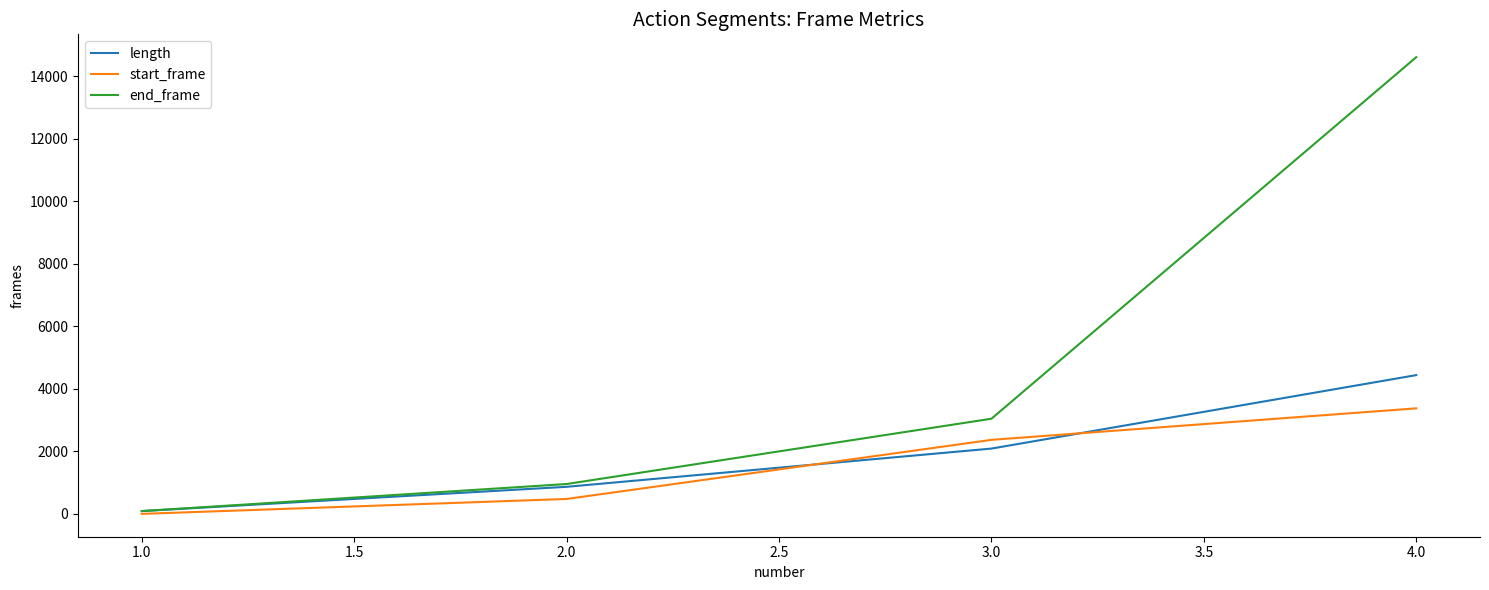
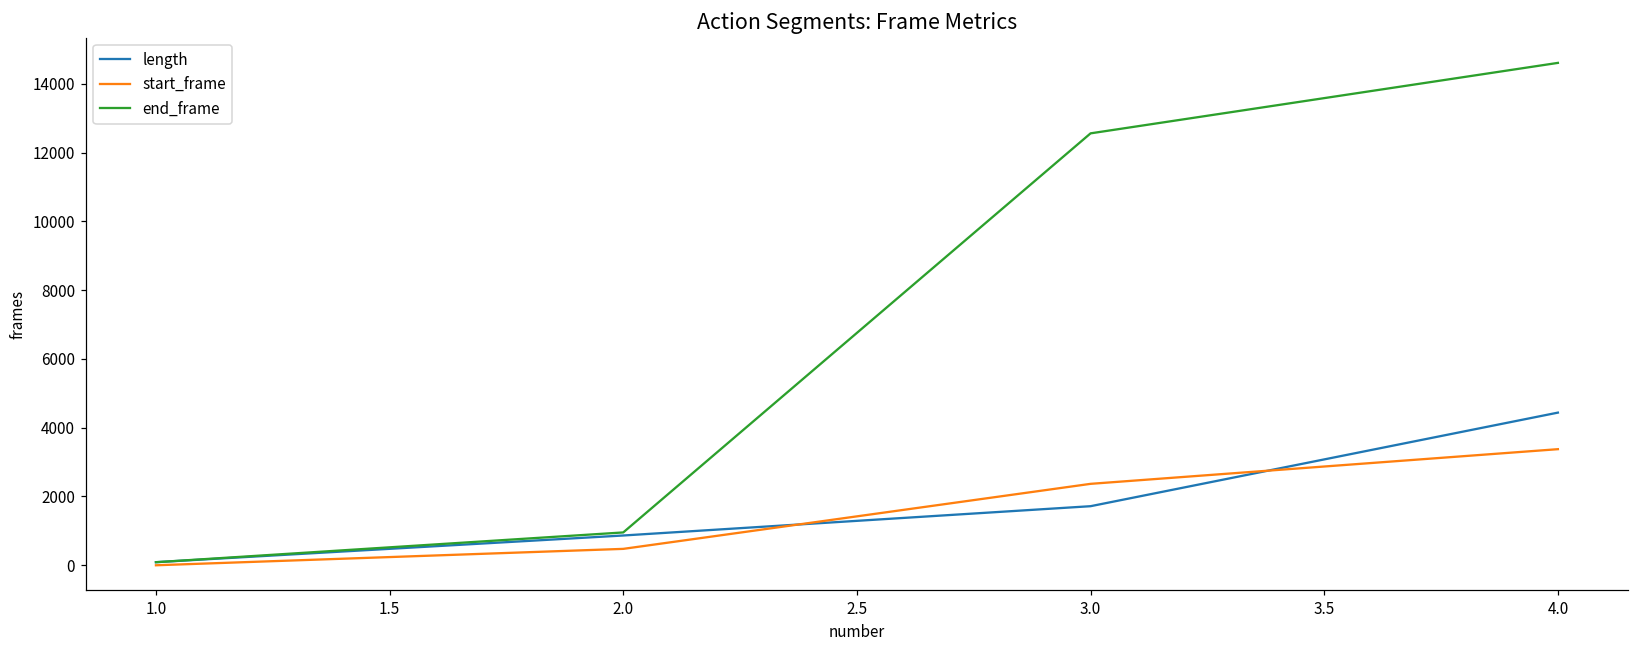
length, 3.0: 2100 -> 1700
end_frame, 3.0: 3000 -> 12600
